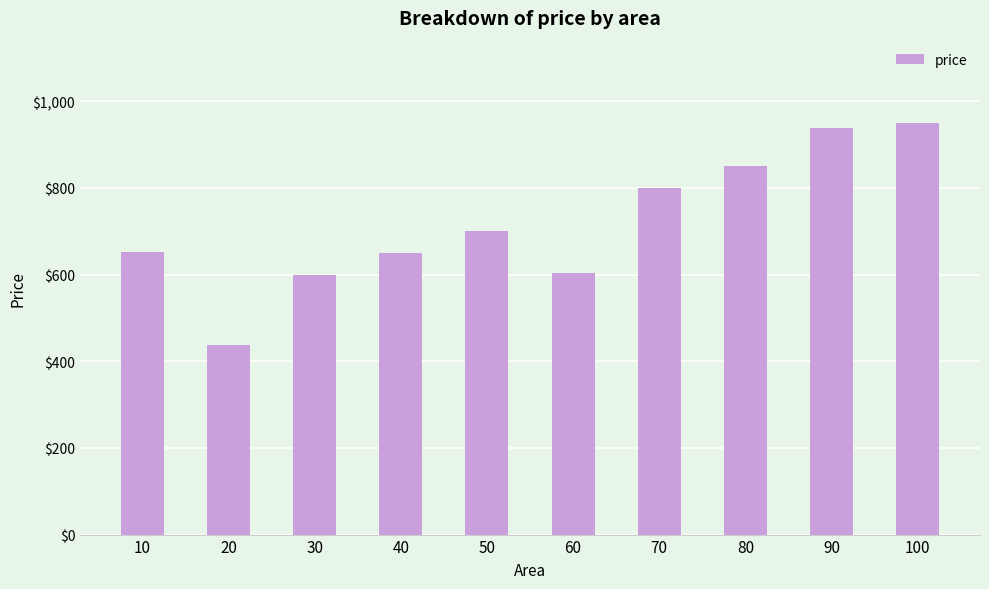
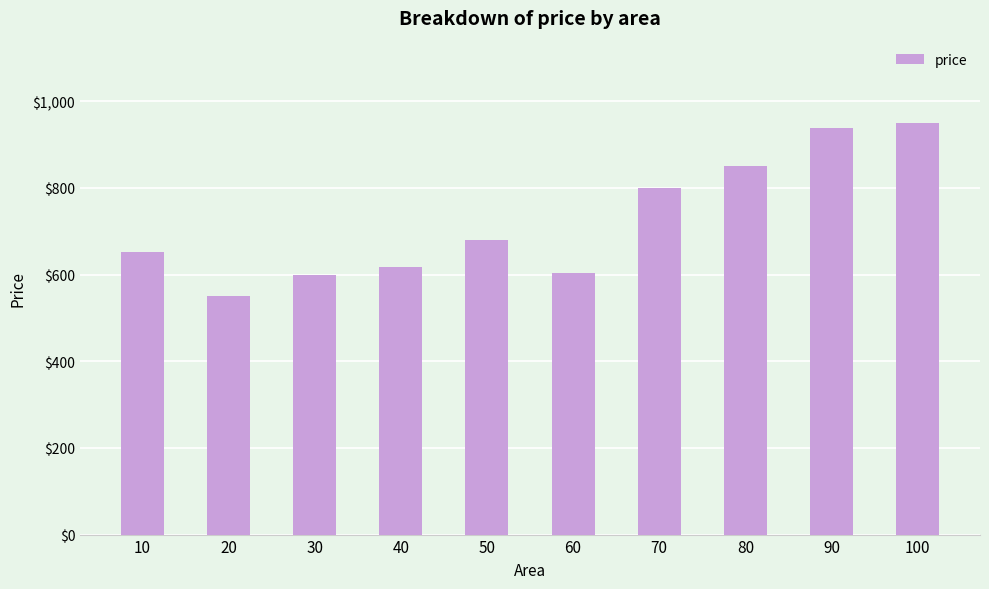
20: $440 -> $550
40: $650 -> $620
50: $700 -> $680
